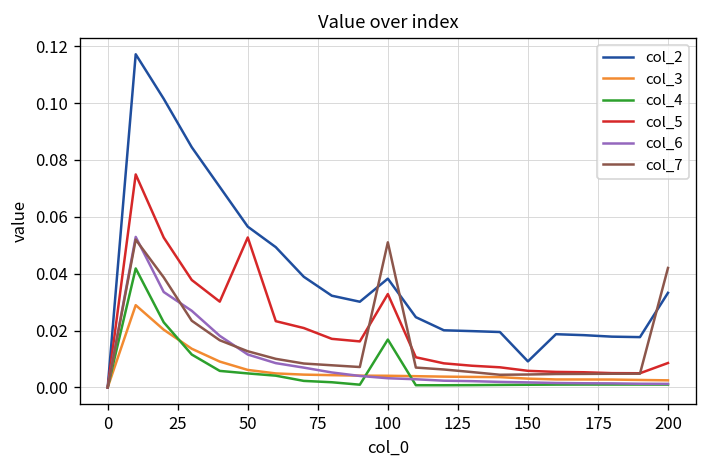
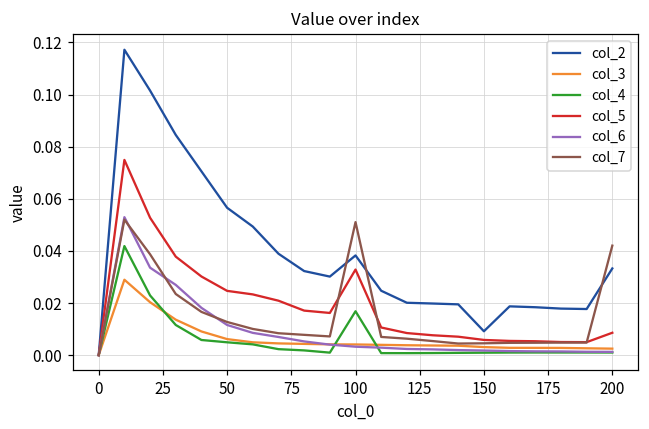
col_5, 50: 0.053 -> 0.025
